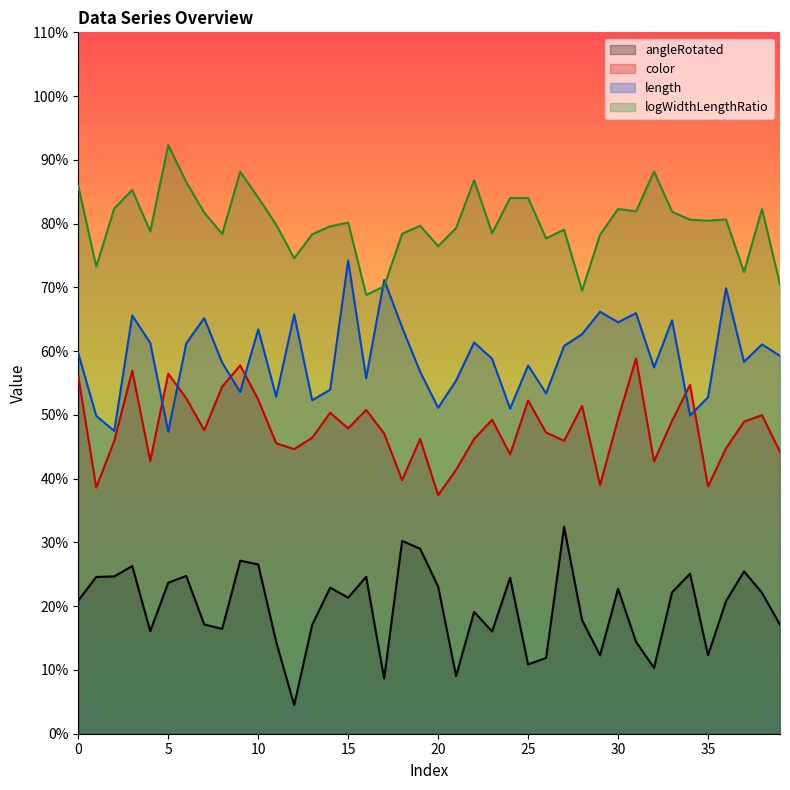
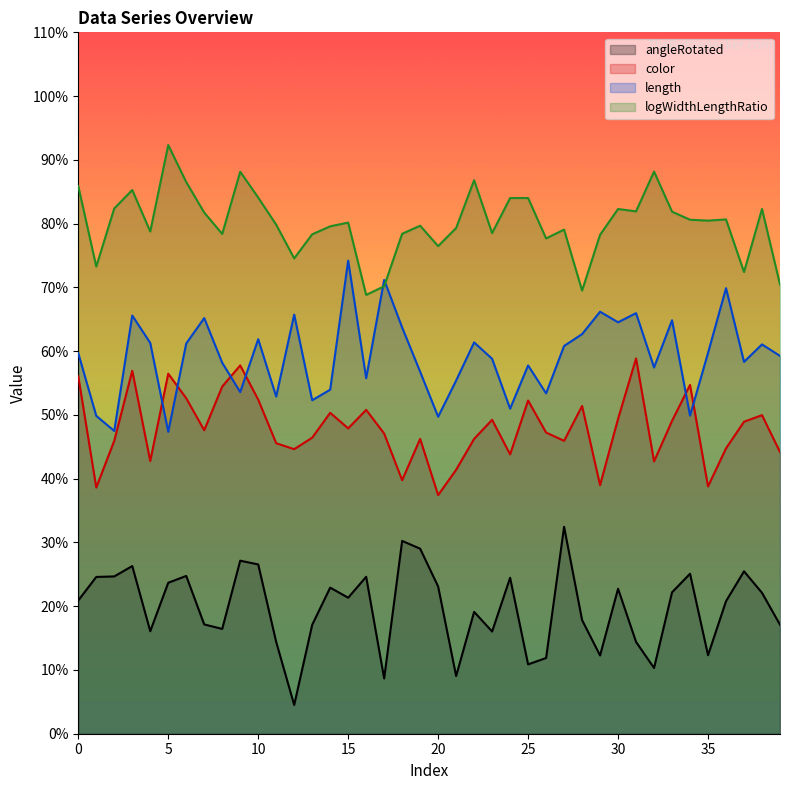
length, 10: 63% -> 62%
length, 20: 51% -> 50%
length, 35: 53% -> 60%
